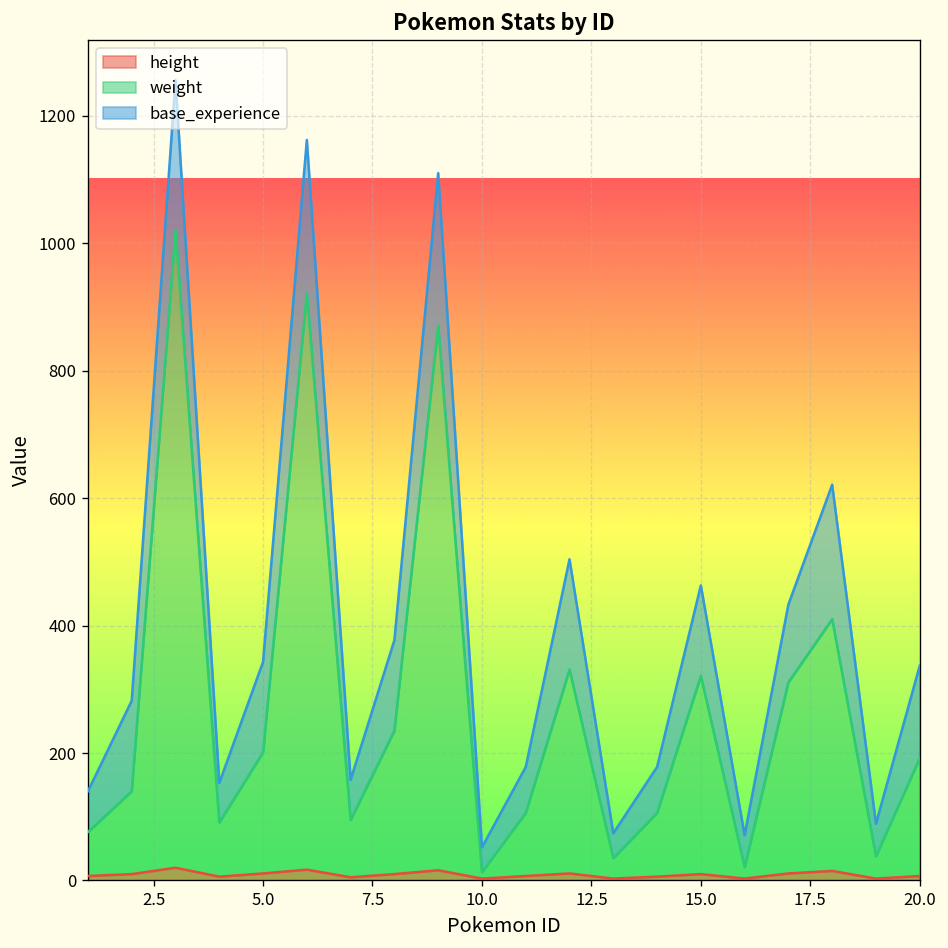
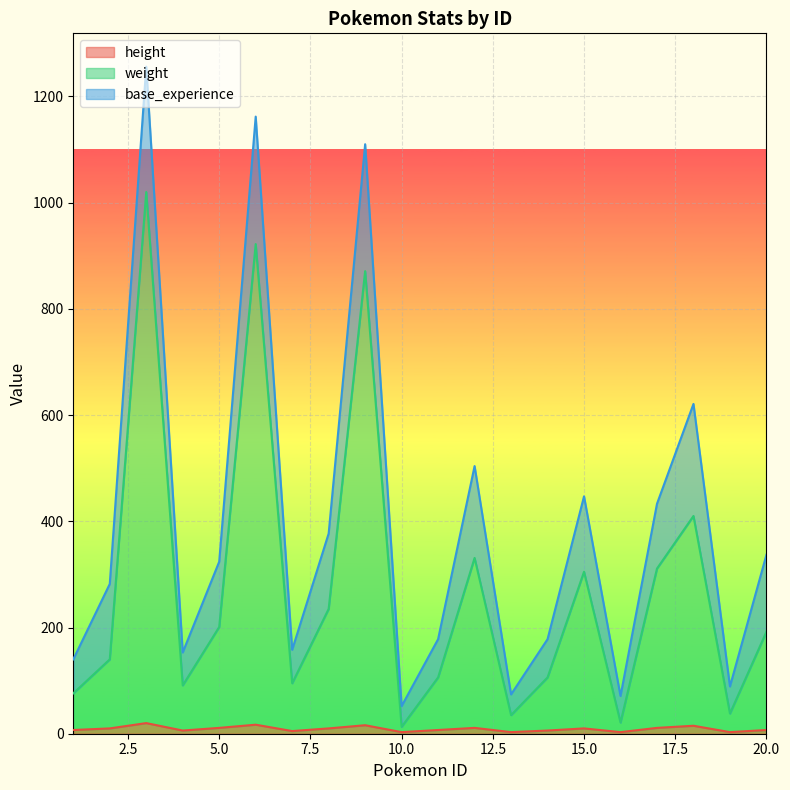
base_experience, 5.0: 140 -> 120
weight, 15.0: 310 -> 300
